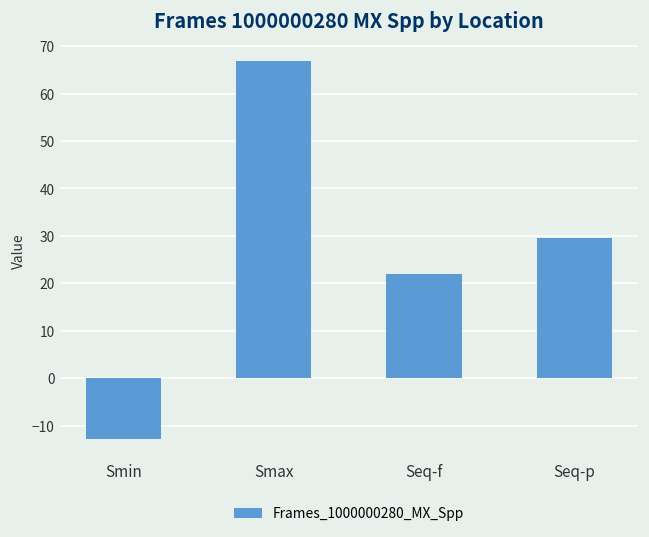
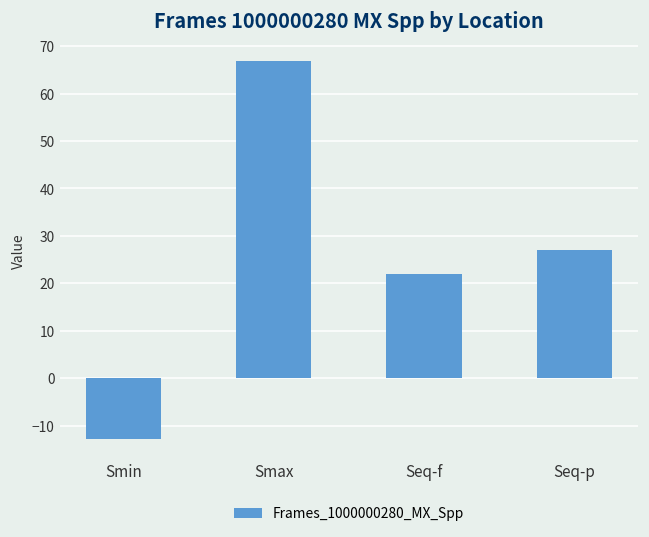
Seq-p: 29 -> 27
